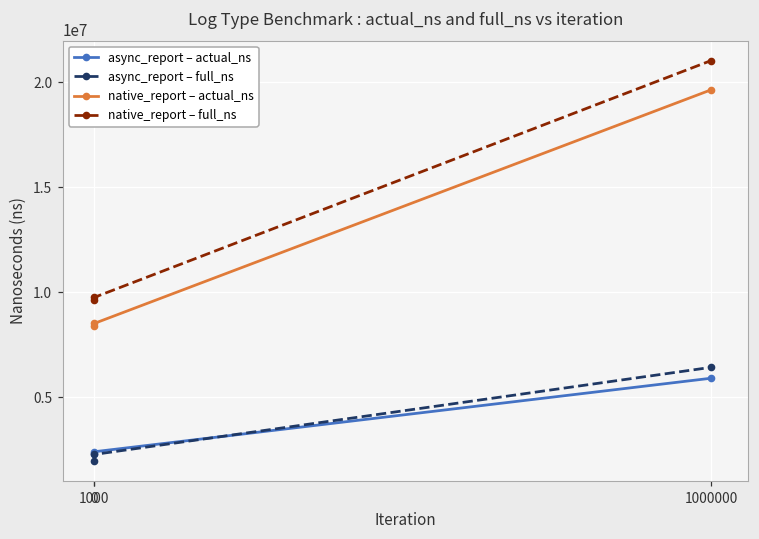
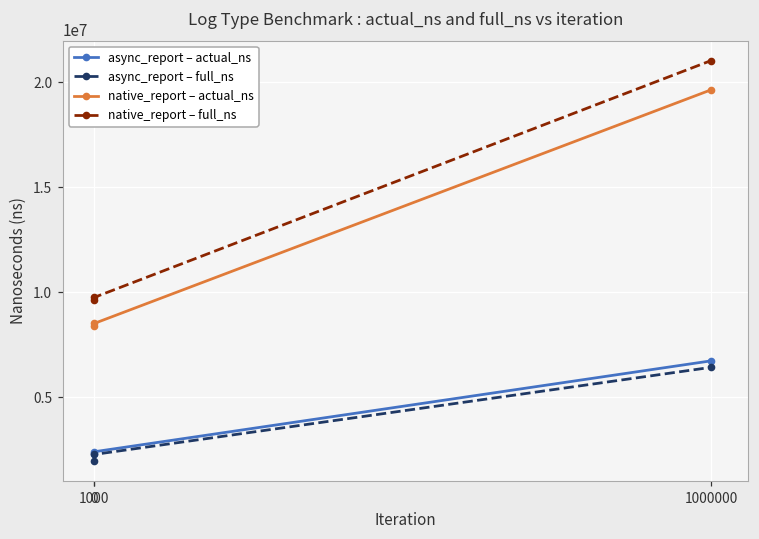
async_report – actual_ns, 1000000: 5900000 -> 6700000
